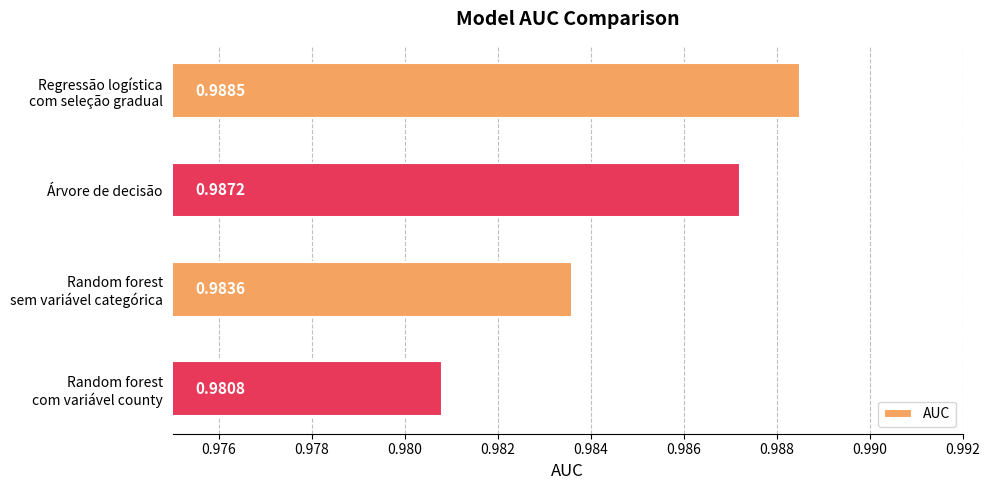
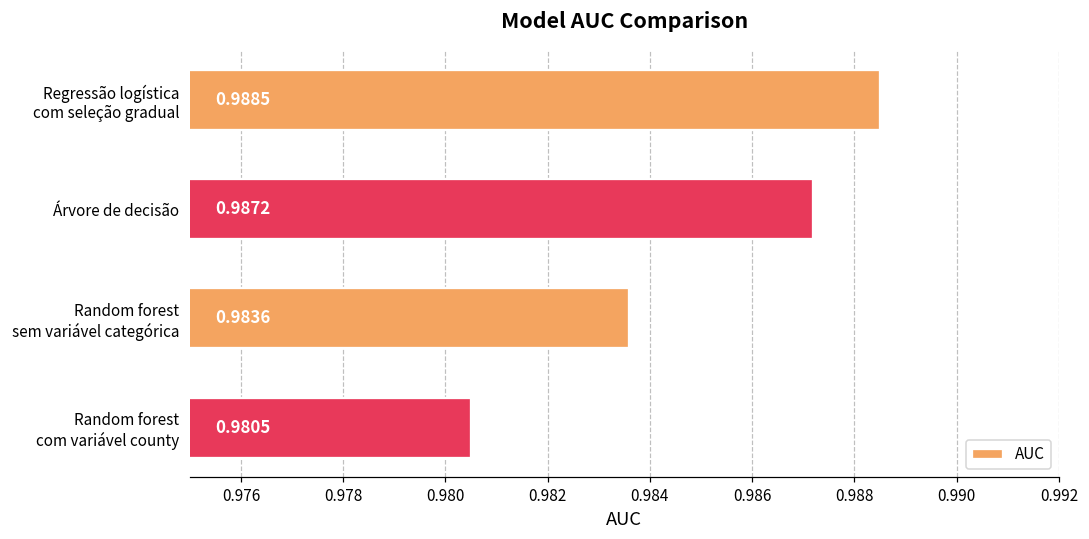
Random forest com variável county: 0.9808 -> 0.9805
